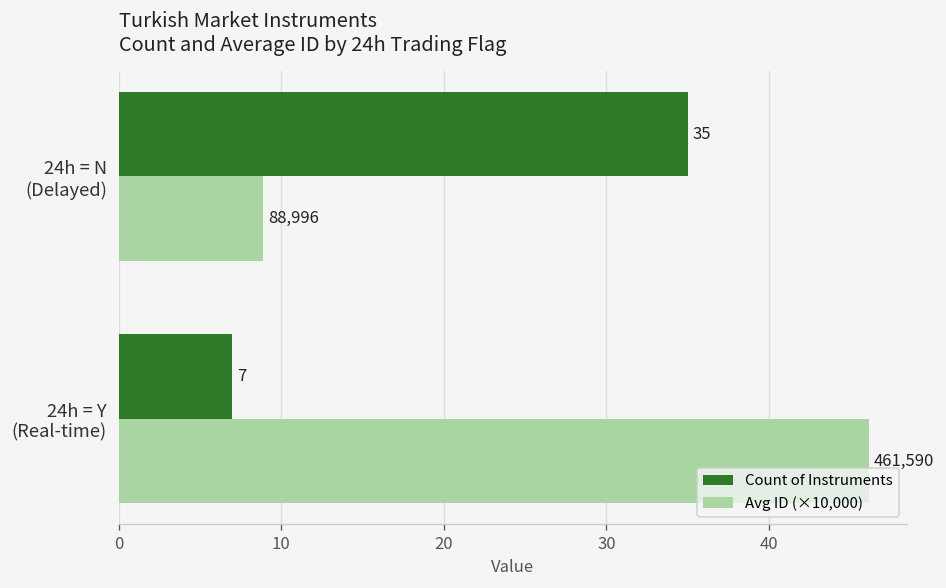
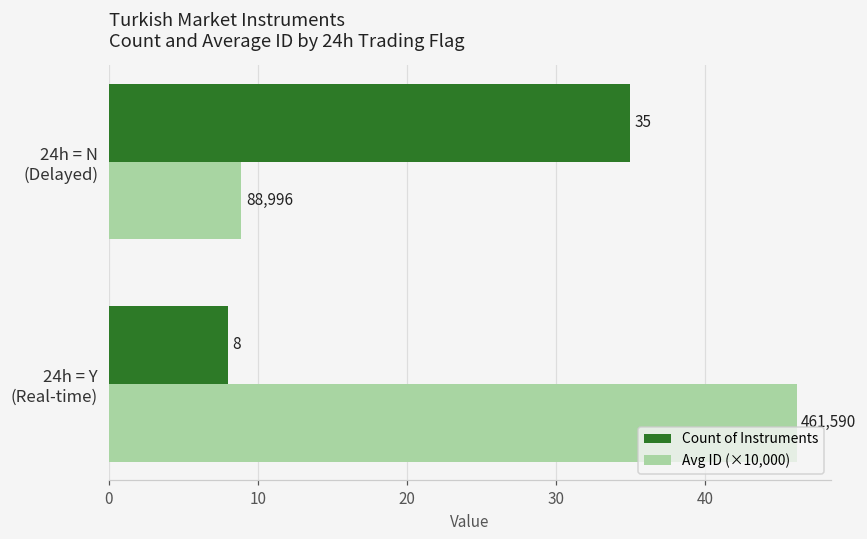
Count of Instruments, 24h = Y (Real-time): 7 -> 8
